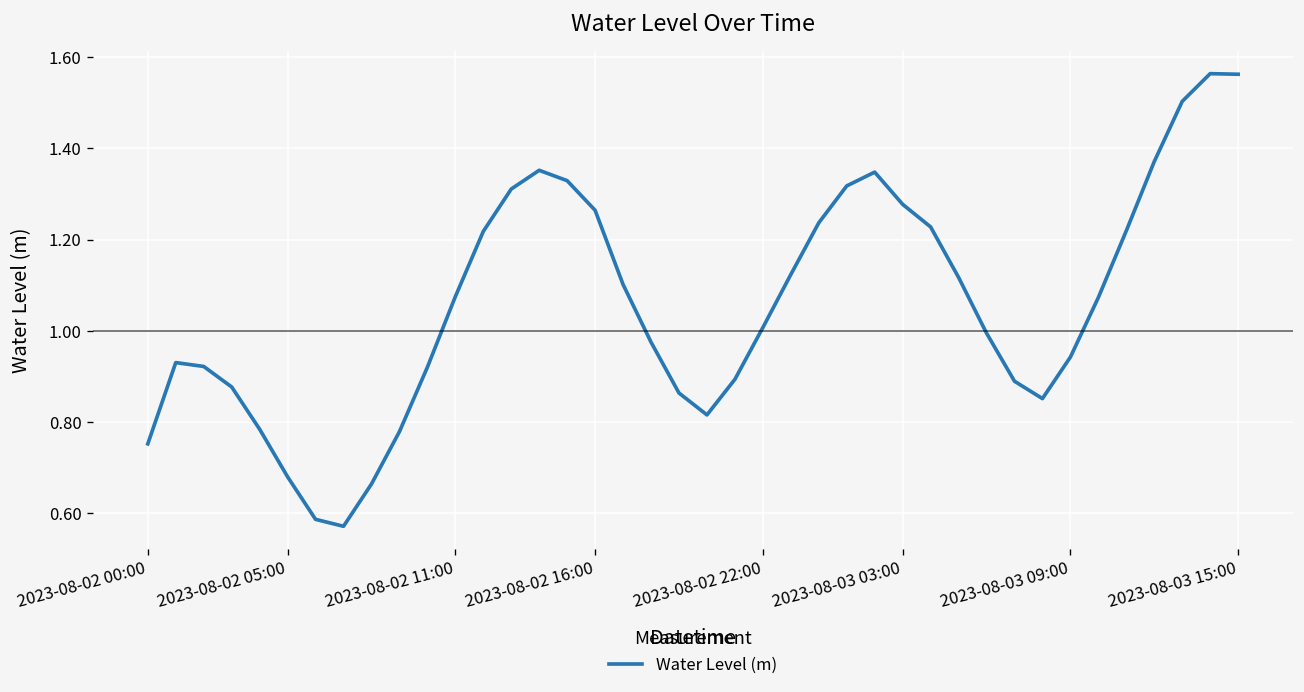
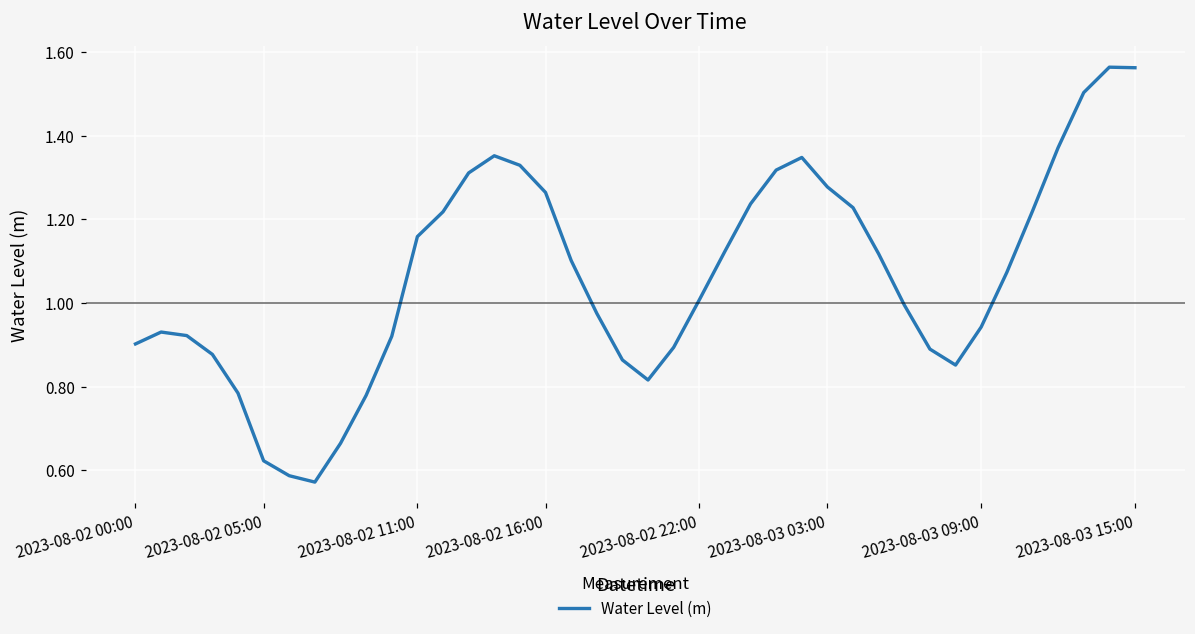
2023-08-02 00:00: 0.75 -> 0.90
2023-08-02 05:00: 0.68 -> 0.62
2023-08-02 11:00: 1.08 -> 1.16
